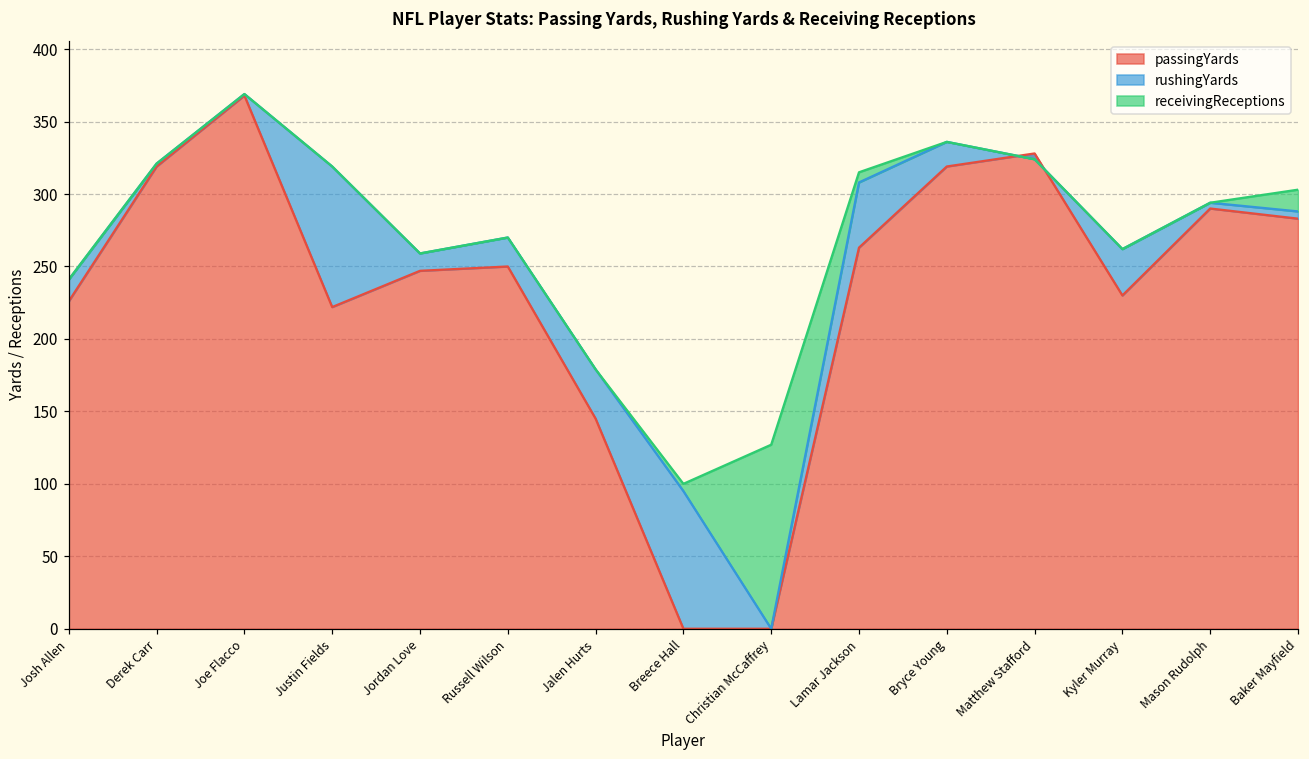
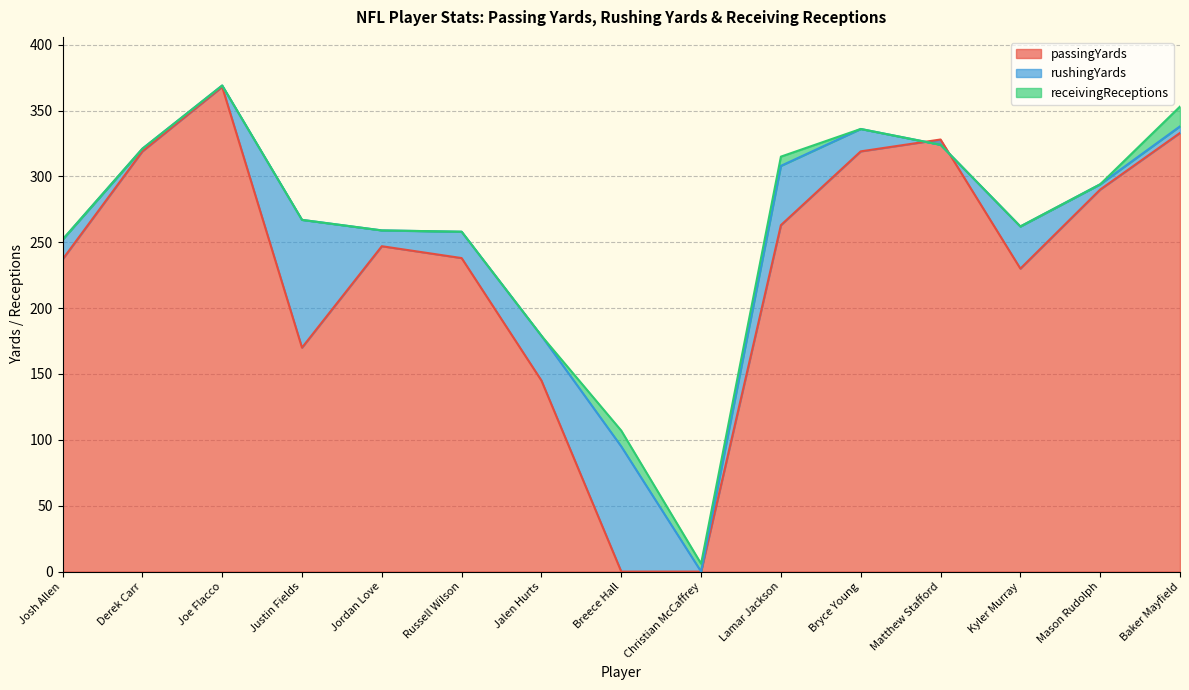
passingYards, Josh Allen: 226 -> 237
passingYards, Justin Fields: 222 -> 170
passingYards, Russell Wilson: 250 -> 238
receivingReceptions, Breece Hall: 5 -> 12
receivingReceptions, Christian McCaffrey: 127 -> 6
passingYards, Baker Mayfield: 283 -> 333
